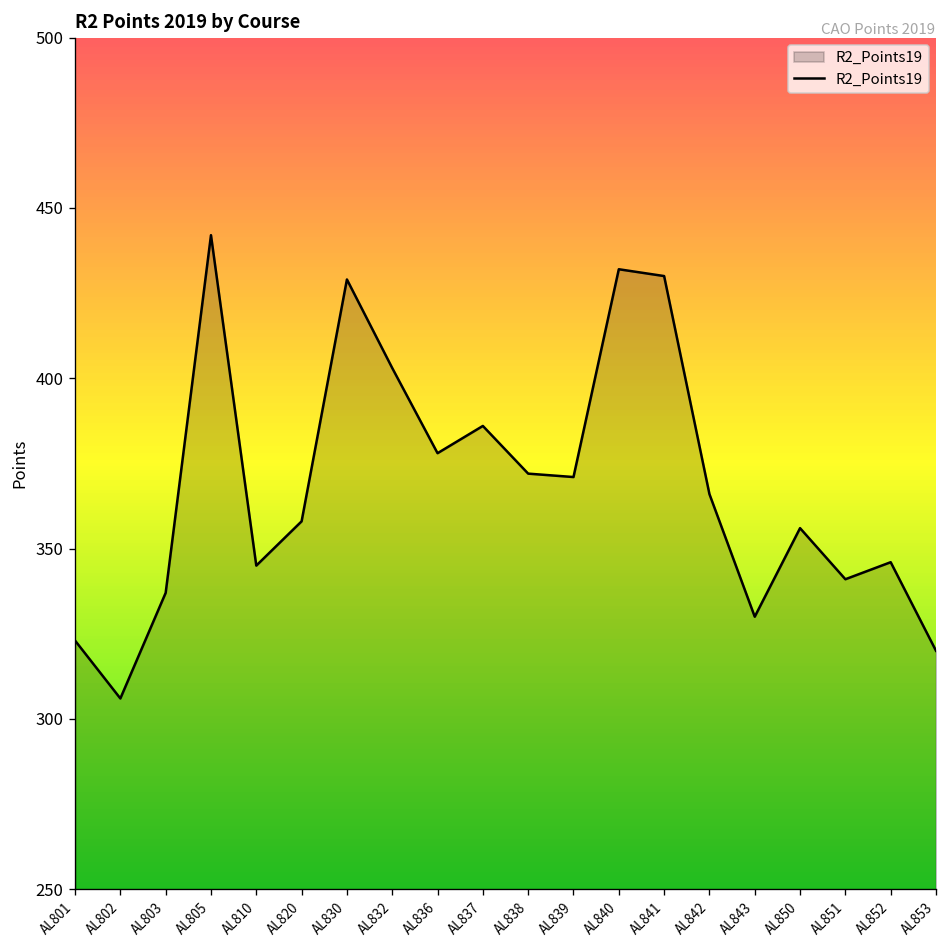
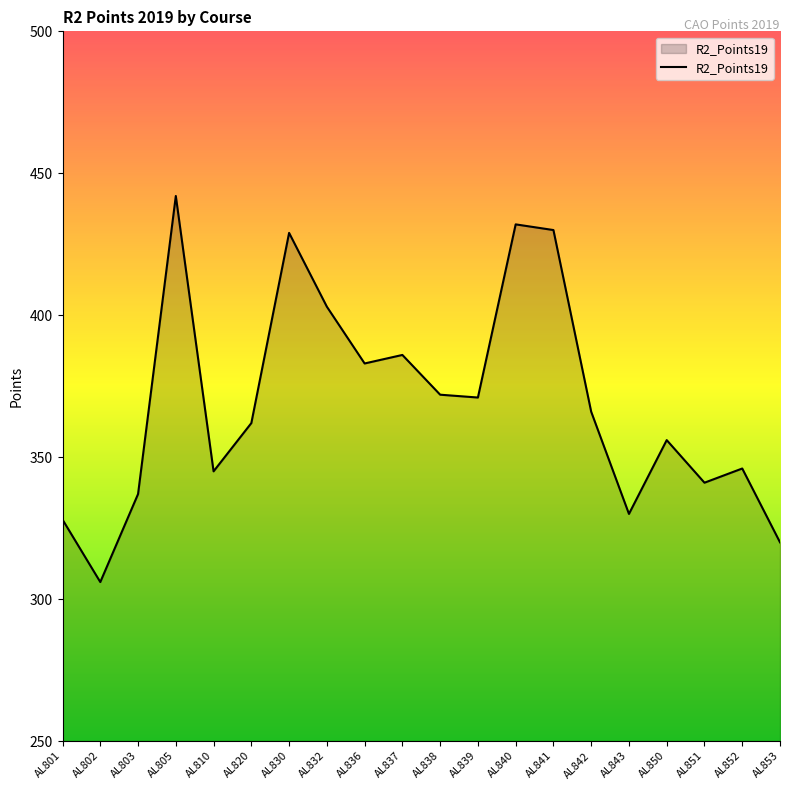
AL801: 323 -> 328
AL820: 358 -> 362
AL836: 378 -> 383
